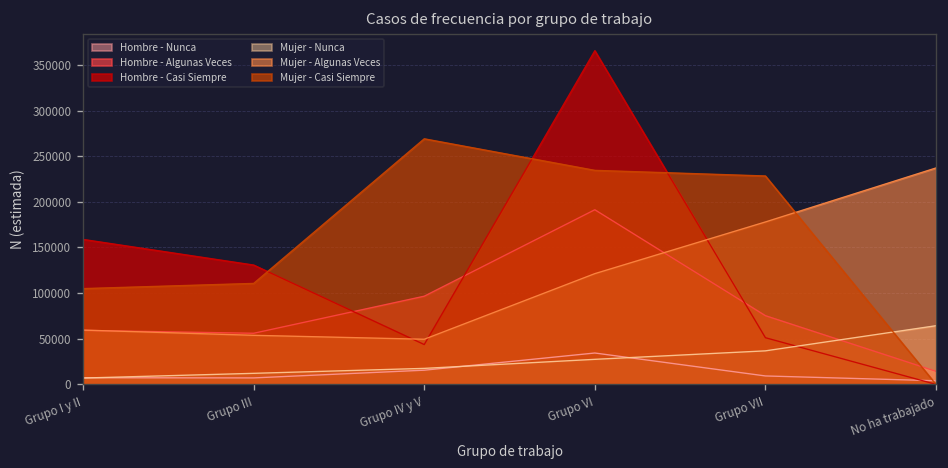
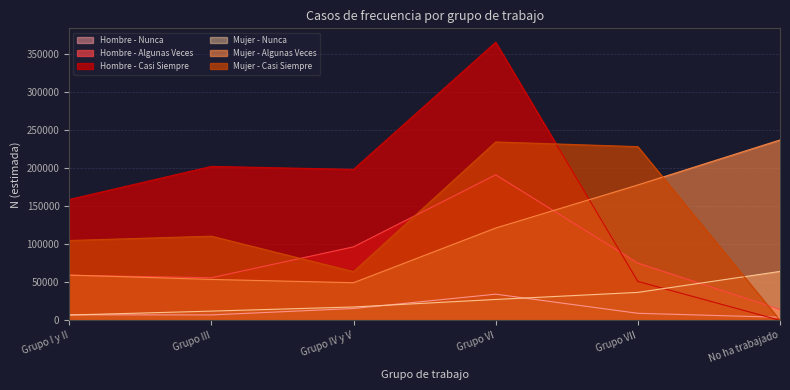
Hombre - Casi Siempre, Grupo III: 130000 -> 200000
Hombre - Casi Siempre, Grupo IV y V: 40000 -> 200000
Mujer - Casi Siempre, Grupo IV y V: 270000 -> 60000
